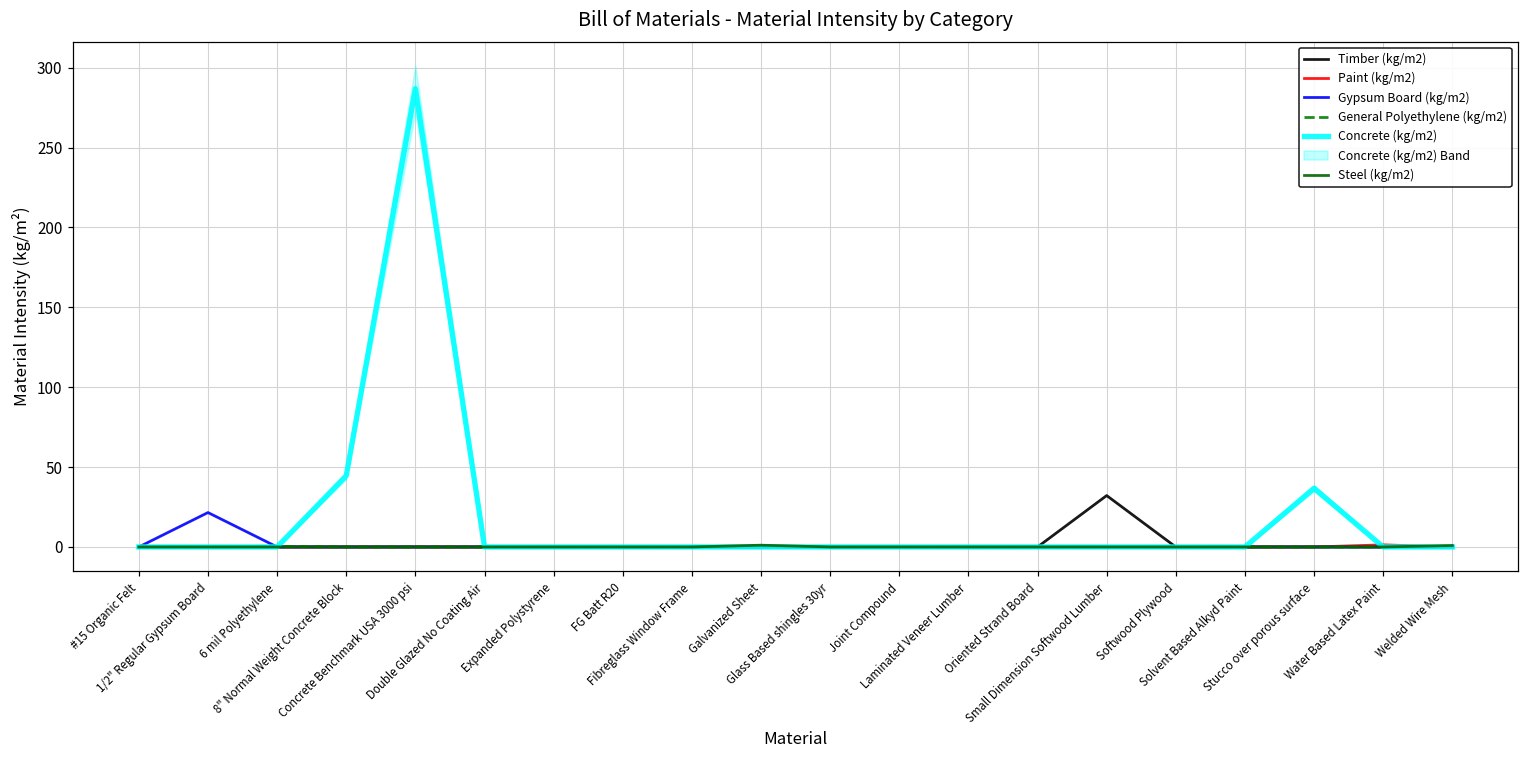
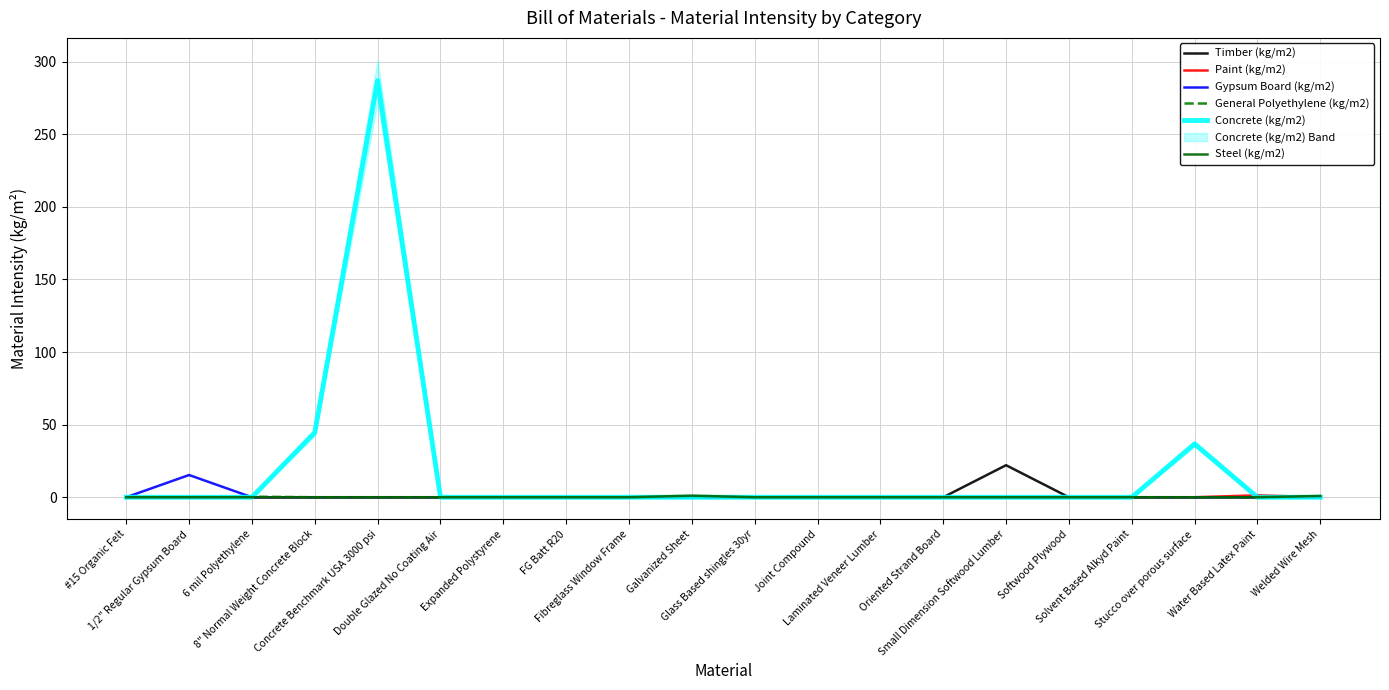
Gypsum Board (kg/m2), 1/2" Regular Gypsum Board: 22 -> 15
Timber (kg/m2), Small Dimension Softwood Lumber: 32 -> 22
